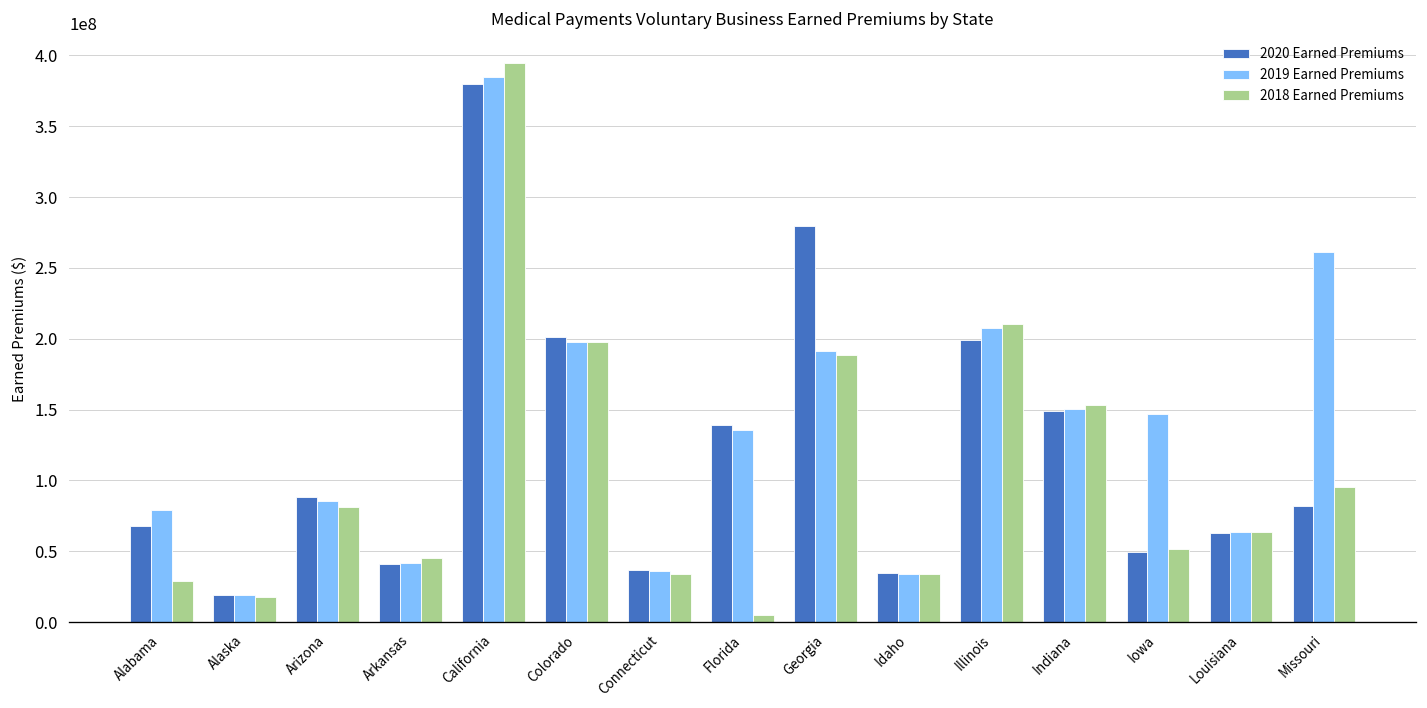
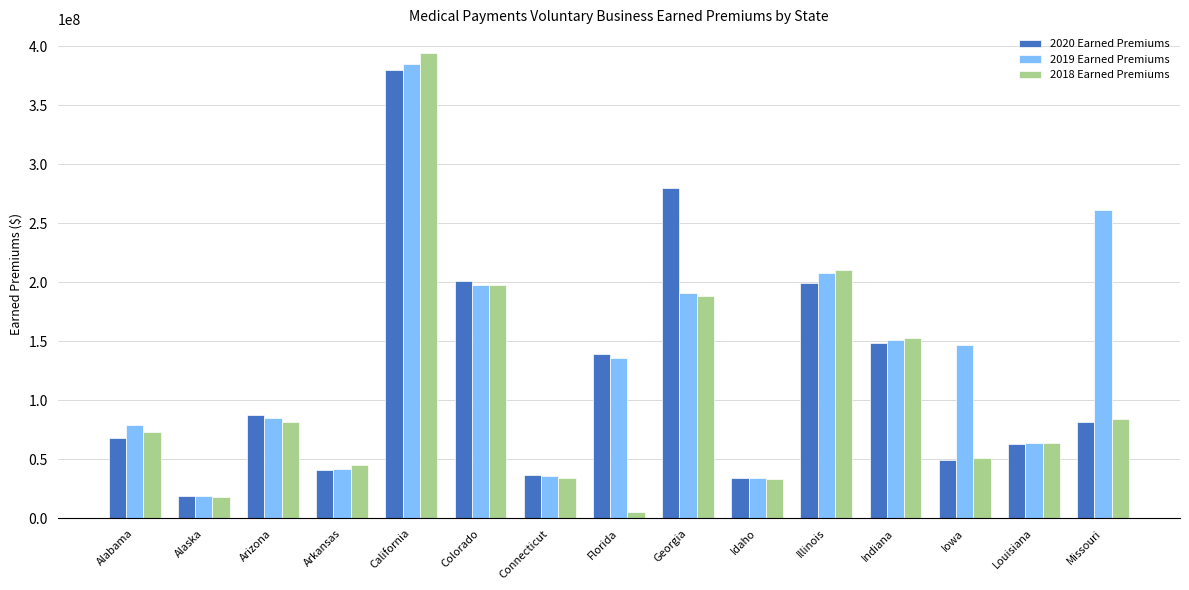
2018 Earned Premiums, Alabama: 29000000 -> 73000000
2018 Earned Premiums, Missouri: 95000000 -> 85000000
